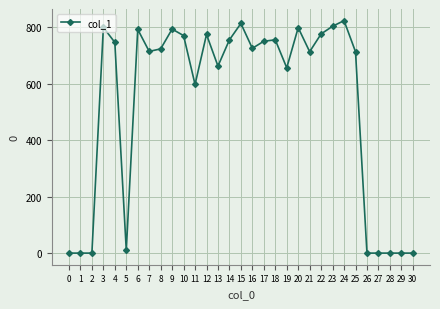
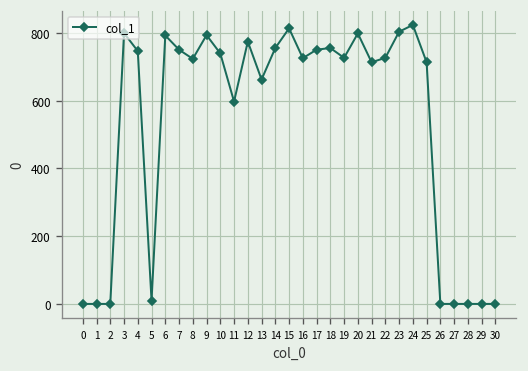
7: 710 -> 750
10: 770 -> 740
19: 660 -> 730
22: 780 -> 730
